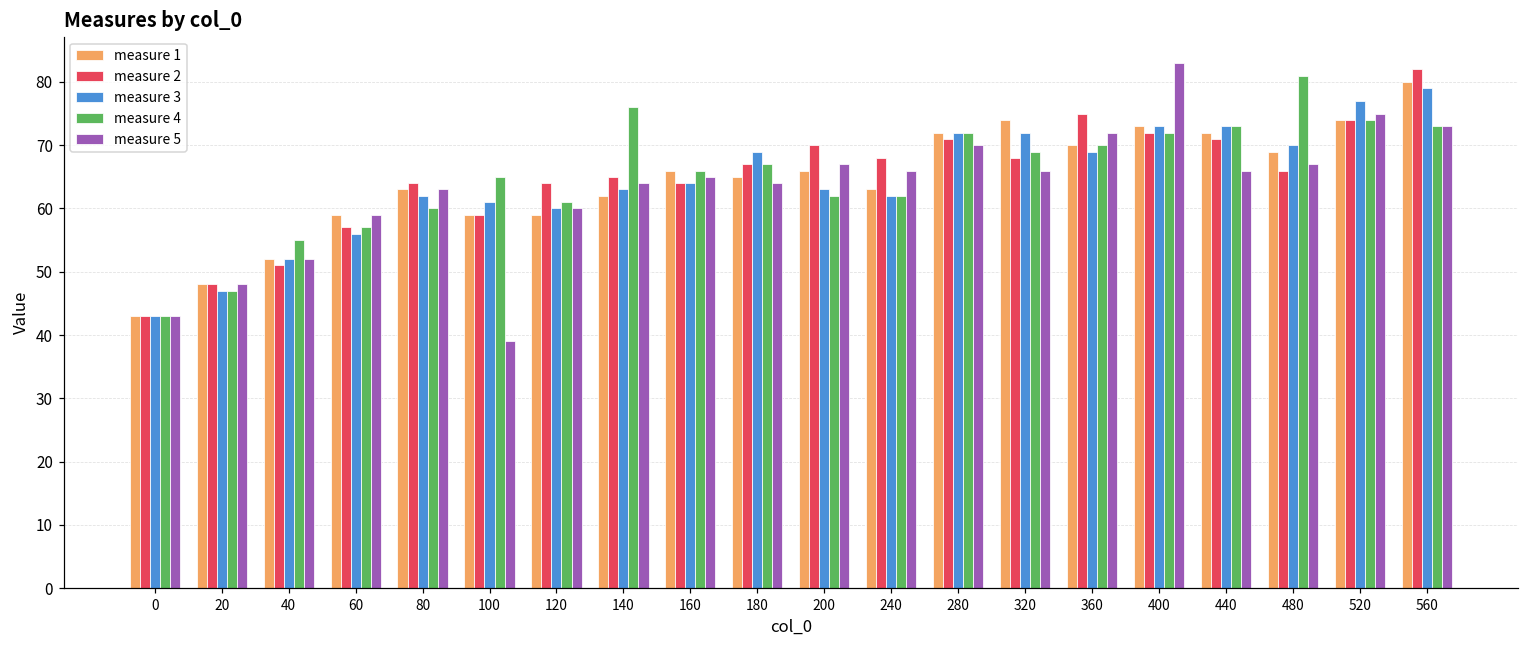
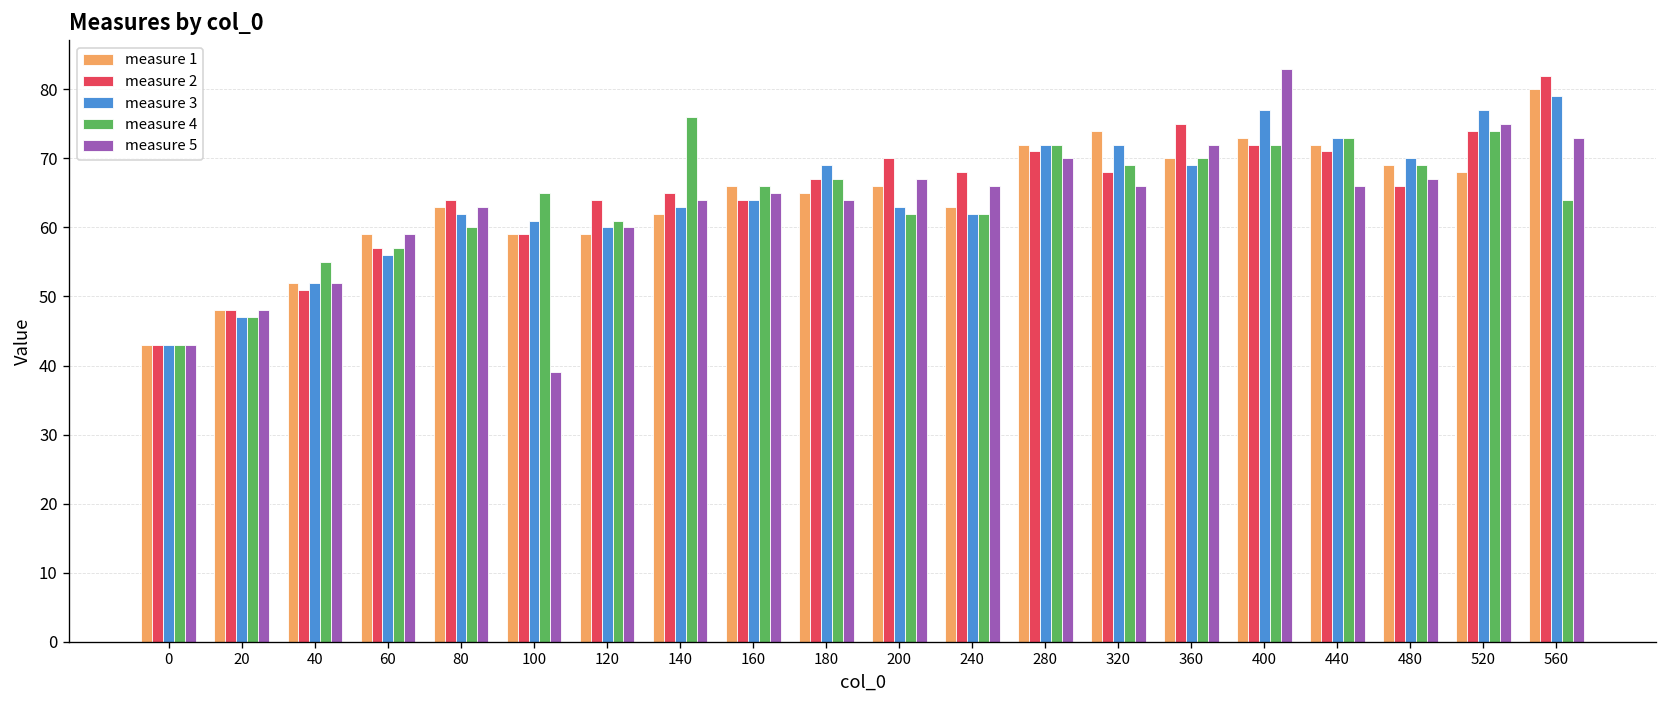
measure 3, 400: 73 -> 77
measure 4, 480: 81 -> 69
measure 1, 520: 74 -> 68
measure 4, 560: 73 -> 64
